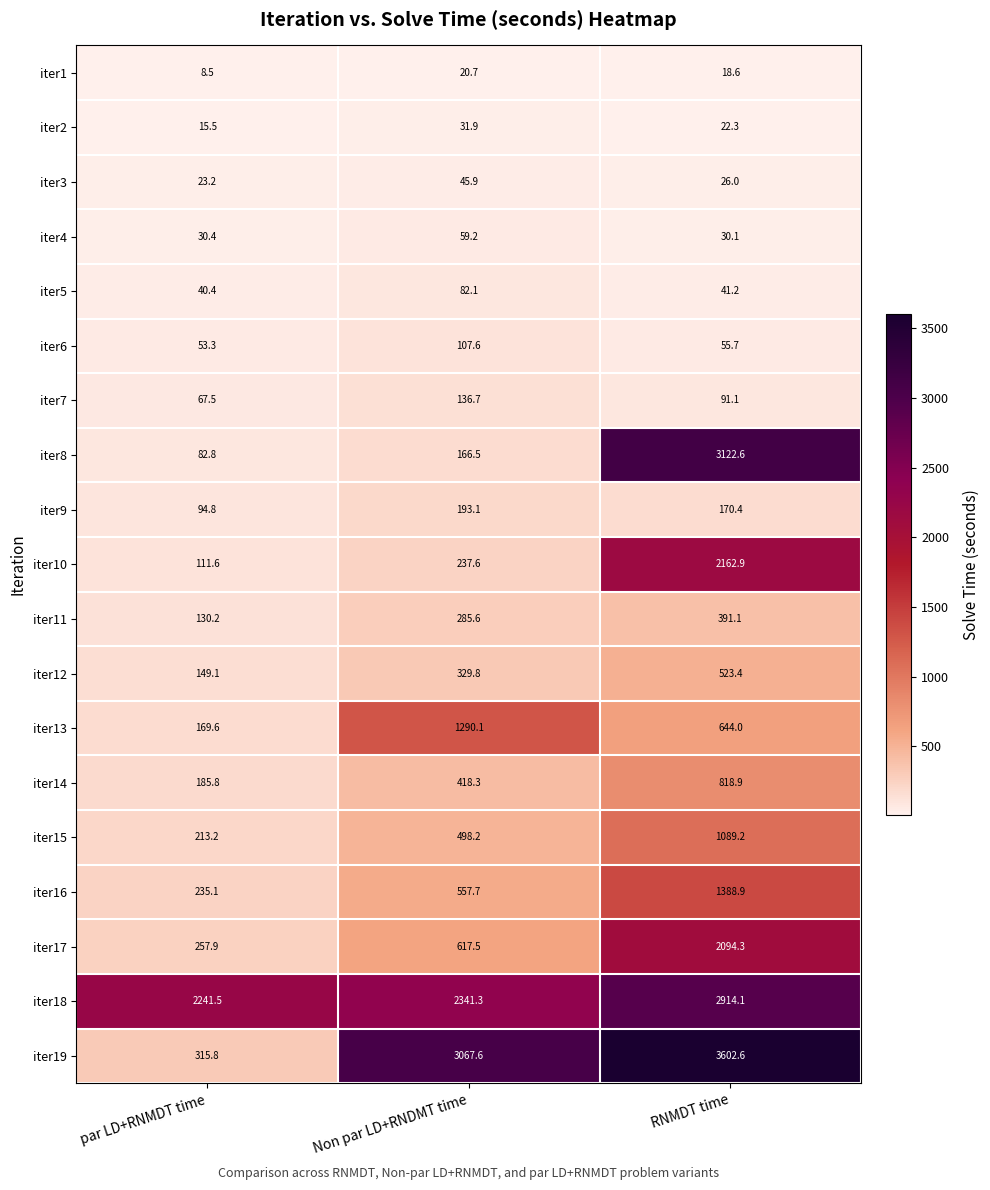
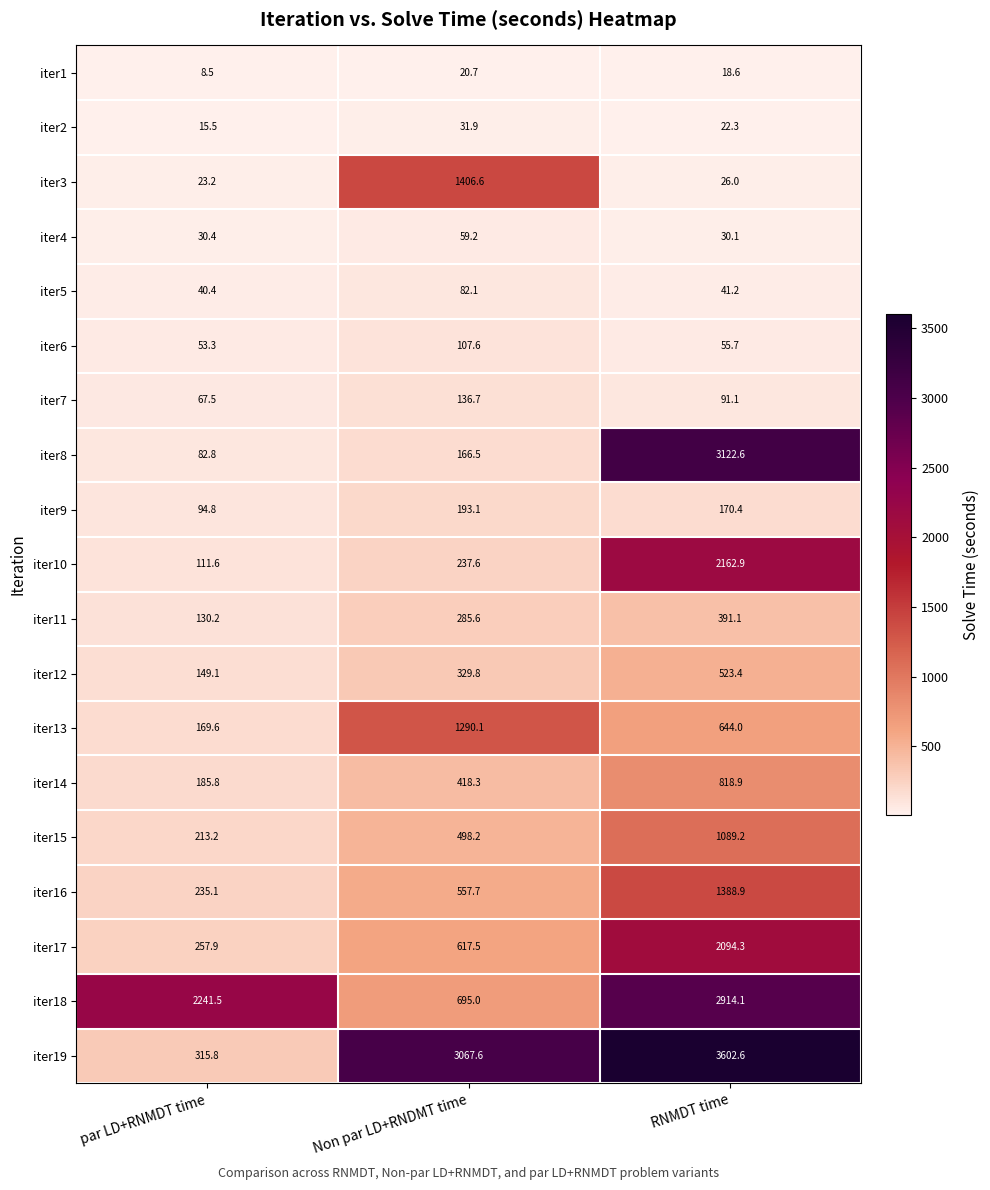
iter3, Non par LD+RNDMT time: 45.9 -> 1406.6
iter18, Non par LD+RNDMT time: 2341.3 -> 695.0
